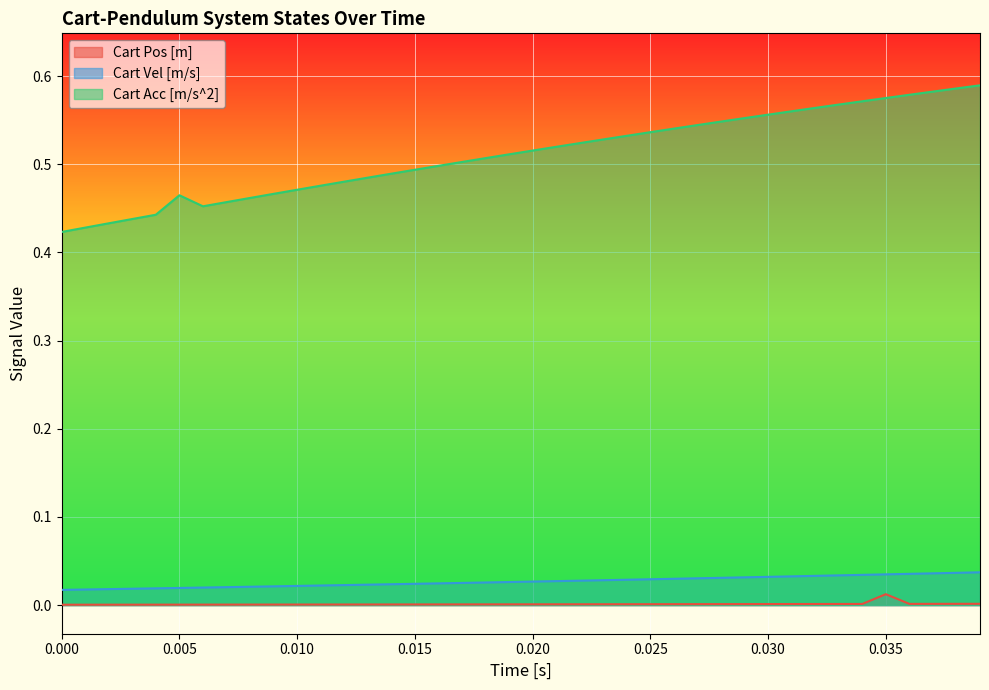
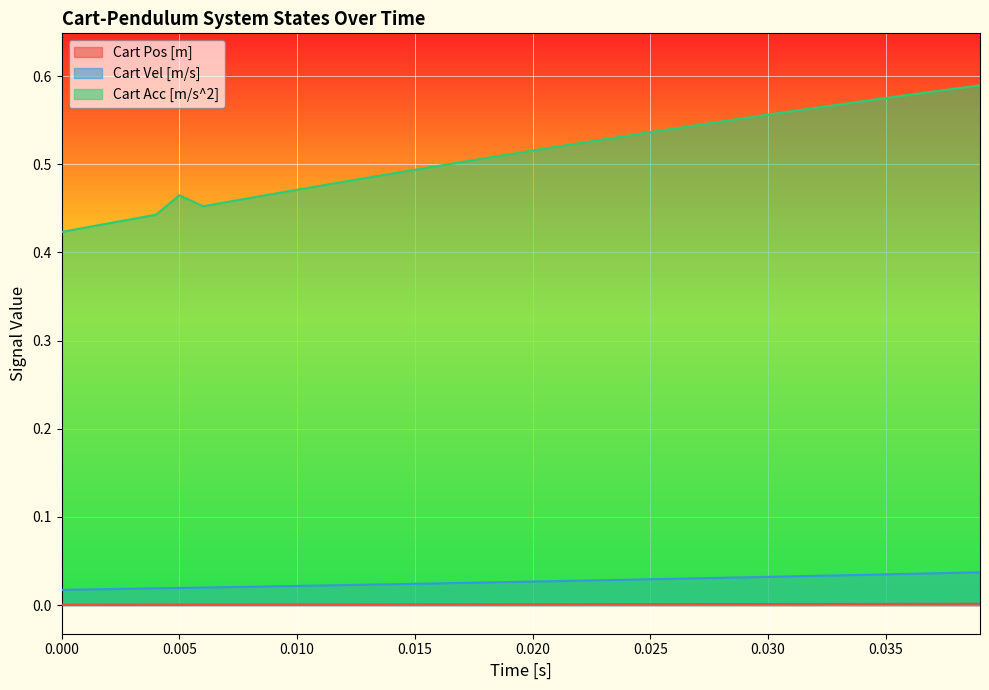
Cart Pos [m], 0.035: 0.01 -> 0.00
